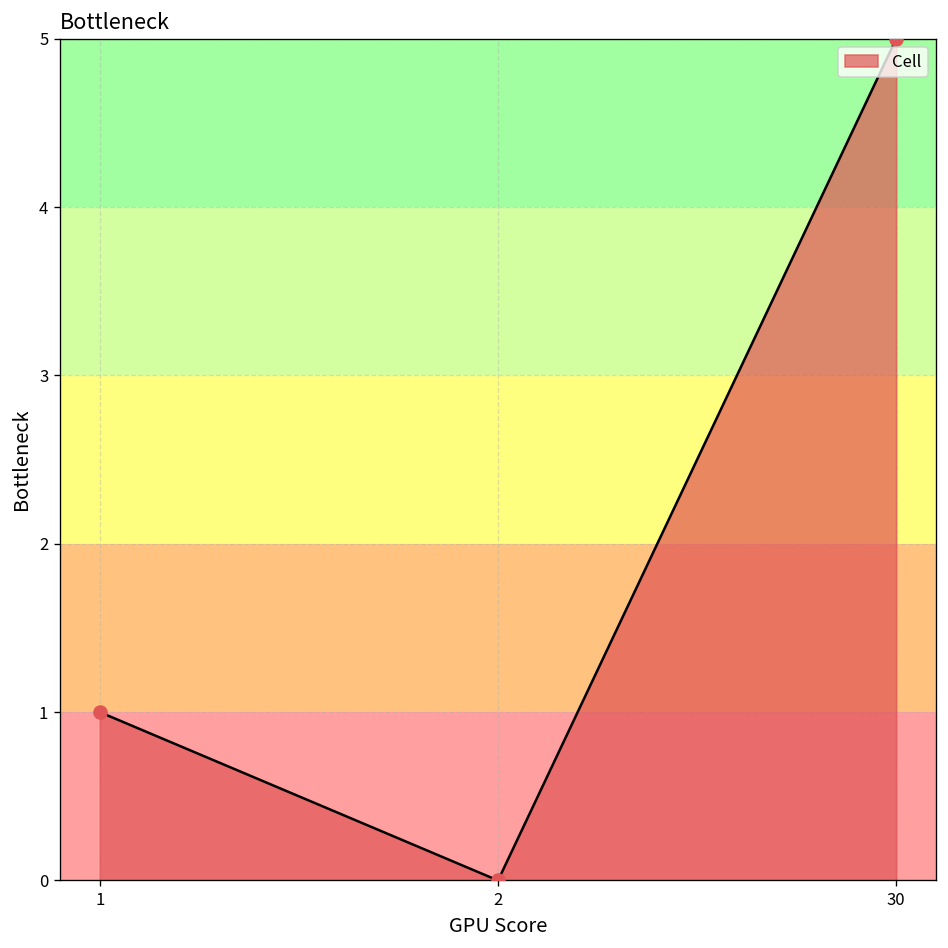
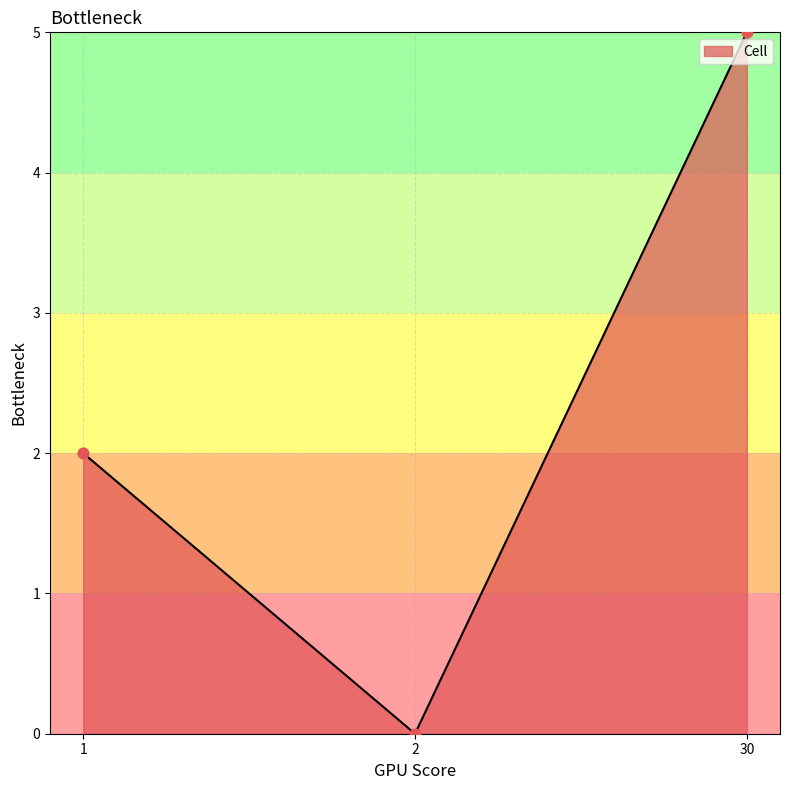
1: 1 -> 2
